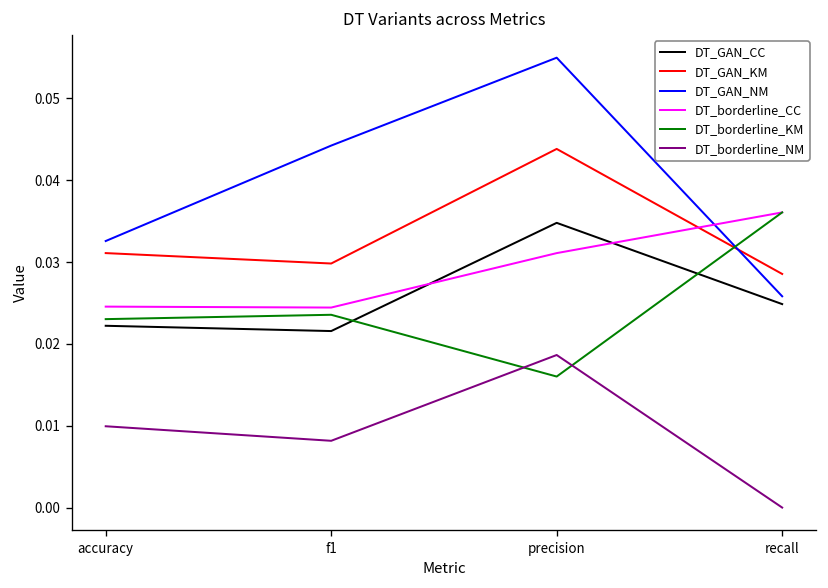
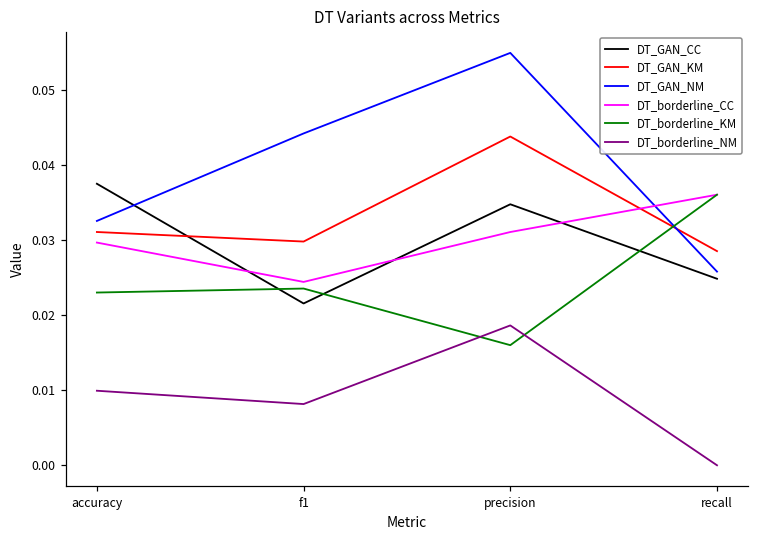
DT_GAN_CC, accuracy: 0.022 -> 0.038
DT_borderline_CC, accuracy: 0.025 -> 0.030
